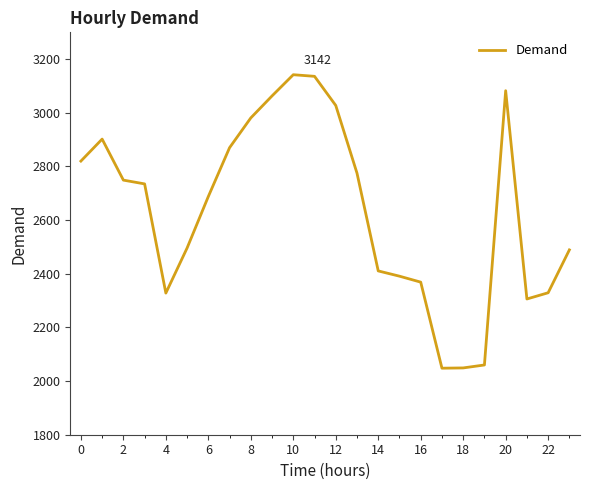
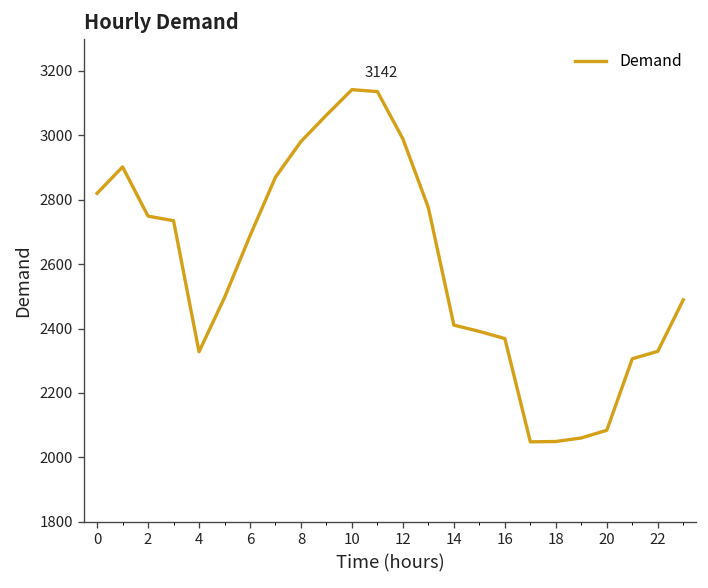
12: 3030 -> 2990
20: 3080 -> 2080
